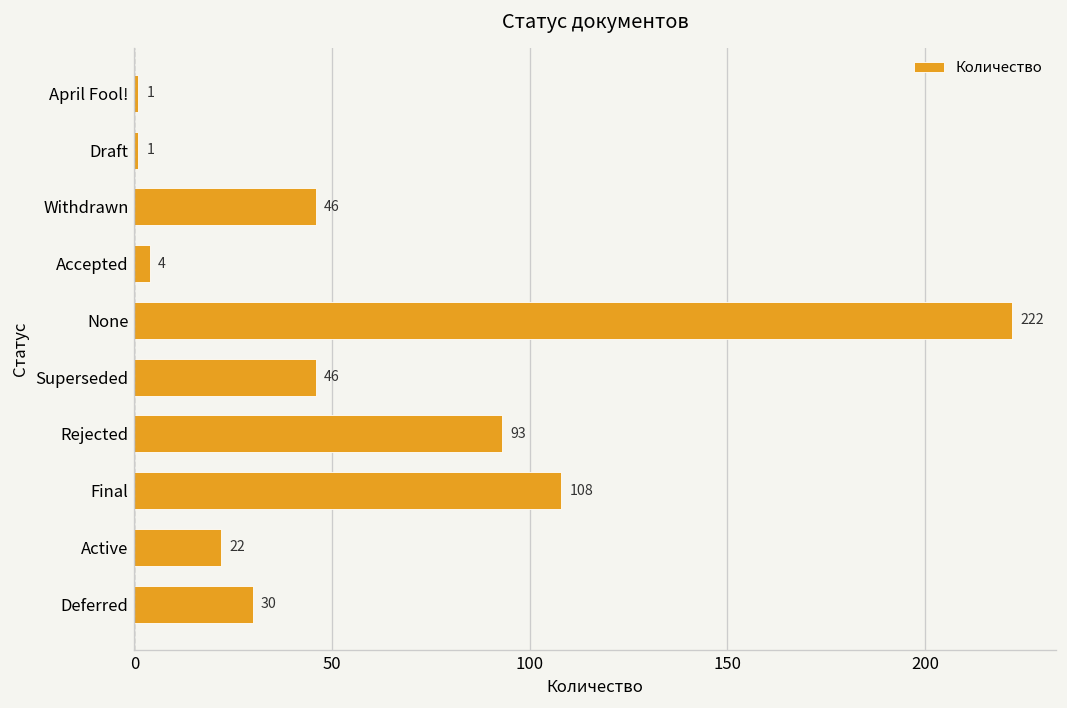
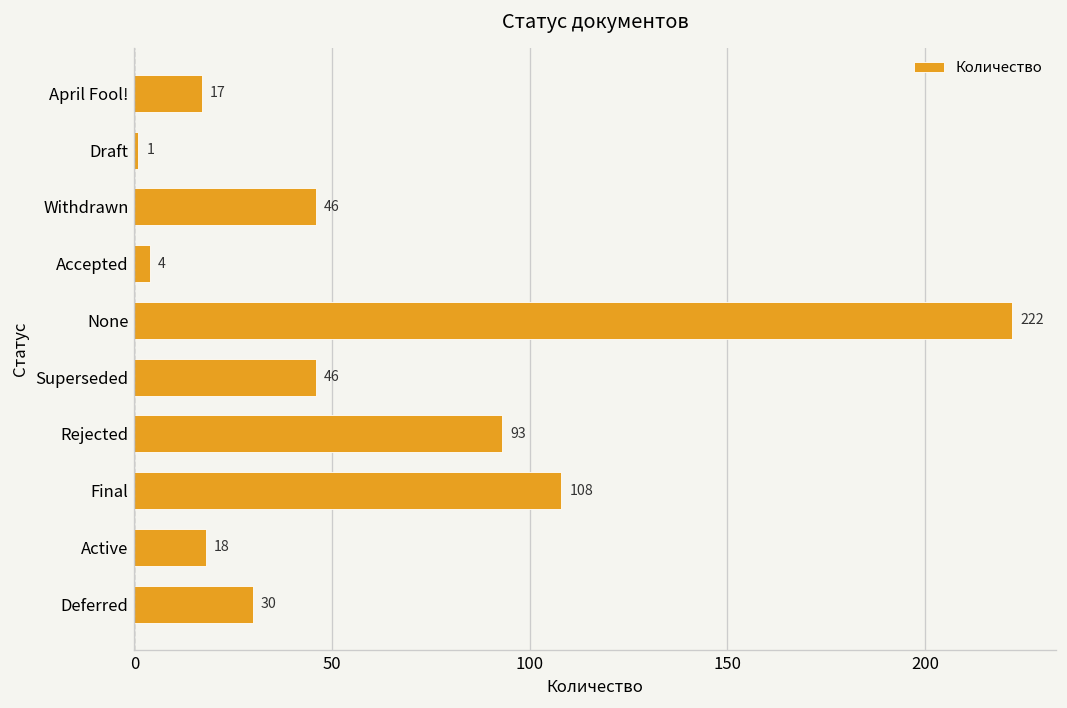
April Fool!: 1 -> 17
Active: 22 -> 18
